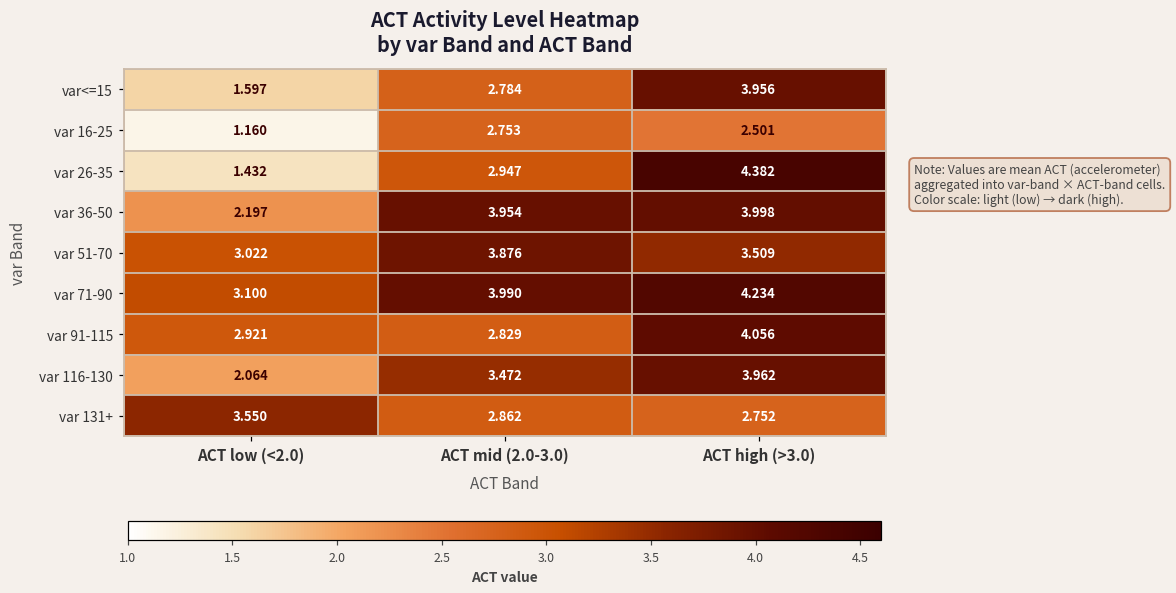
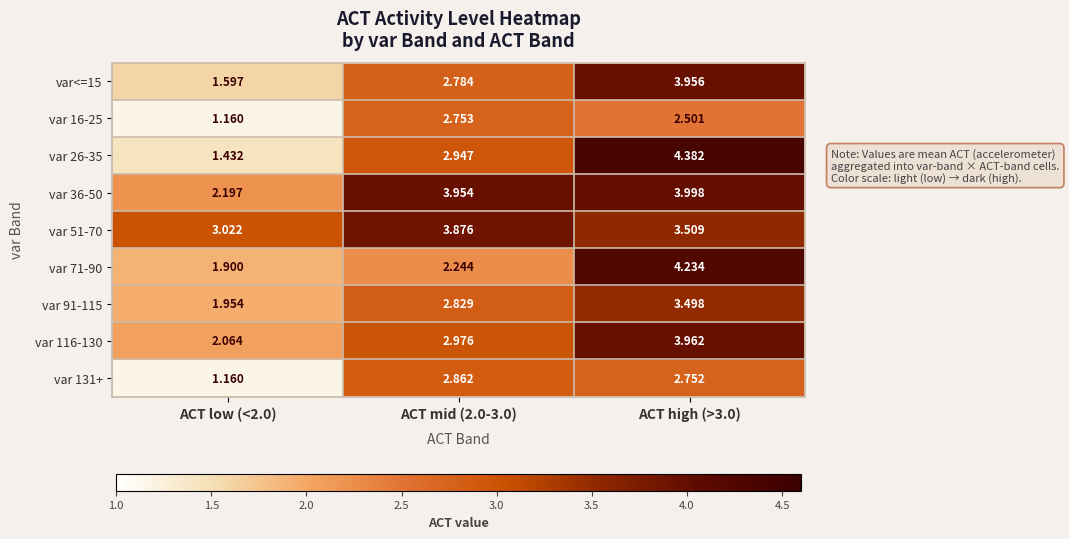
var 71-90, ACT low (<2.0): 3.100 -> 1.900
var 71-90, ACT mid (2.0-3.0): 3.990 -> 2.244
var 91-115, ACT low (<2.0): 2.921 -> 1.954
var 91-115, ACT high (>3.0): 4.056 -> 3.498
var 116-130, ACT mid (2.0-3.0): 3.472 -> 2.976
var 131+, ACT low (<2.0): 3.550 -> 1.160
